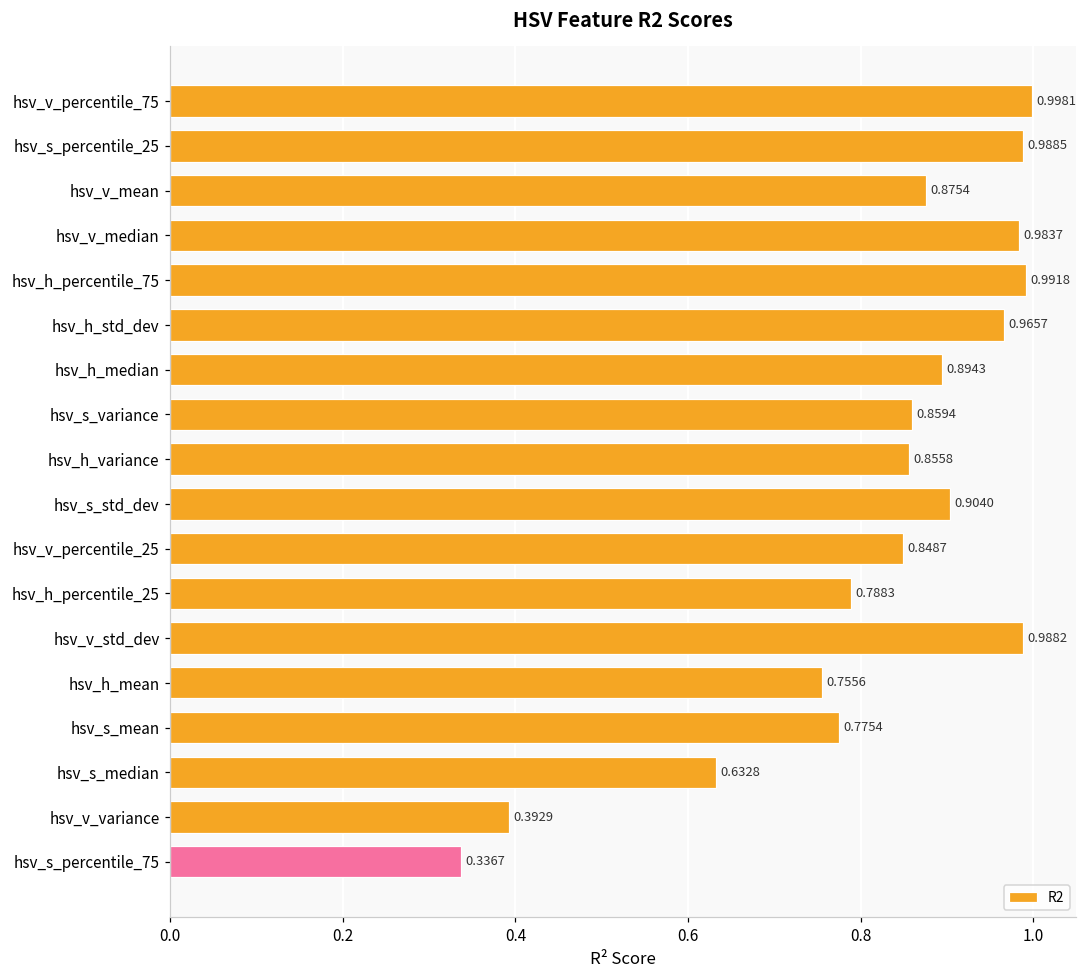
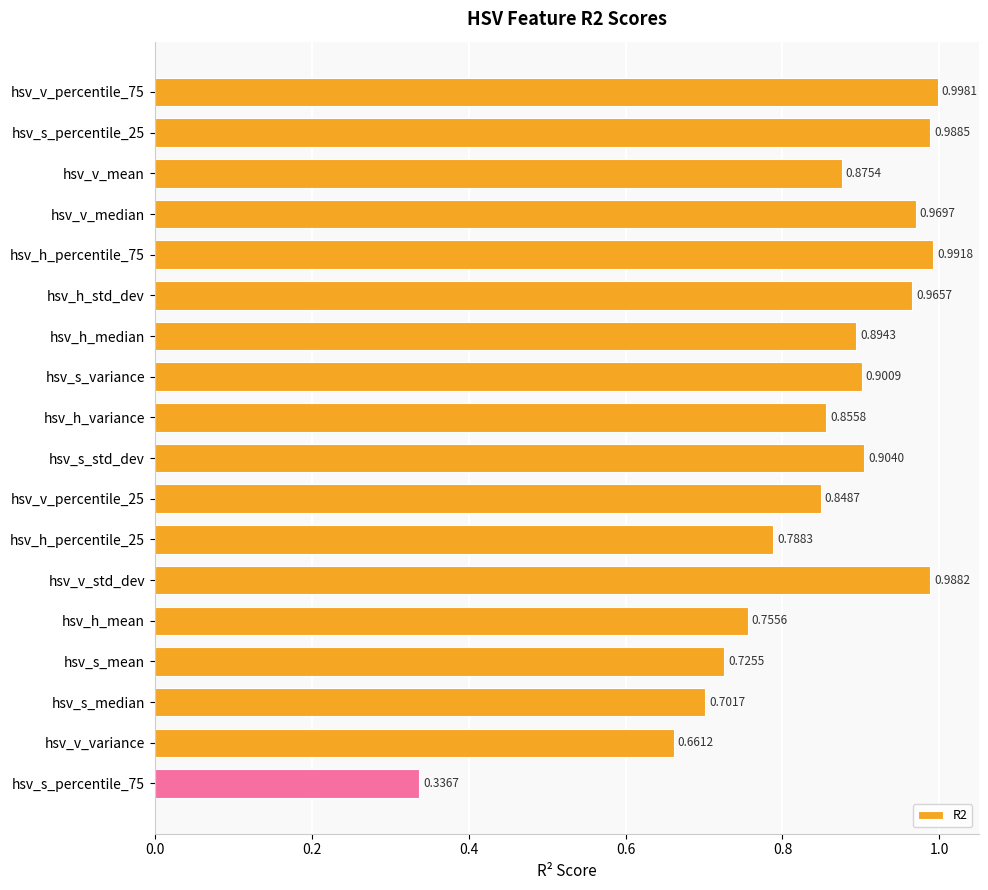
hsv_v_median: 0.9837 -> 0.9697
hsv_s_variance: 0.8594 -> 0.9009
hsv_s_mean: 0.7754 -> 0.7255
hsv_s_median: 0.6328 -> 0.7017
hsv_v_variance: 0.3929 -> 0.6612
